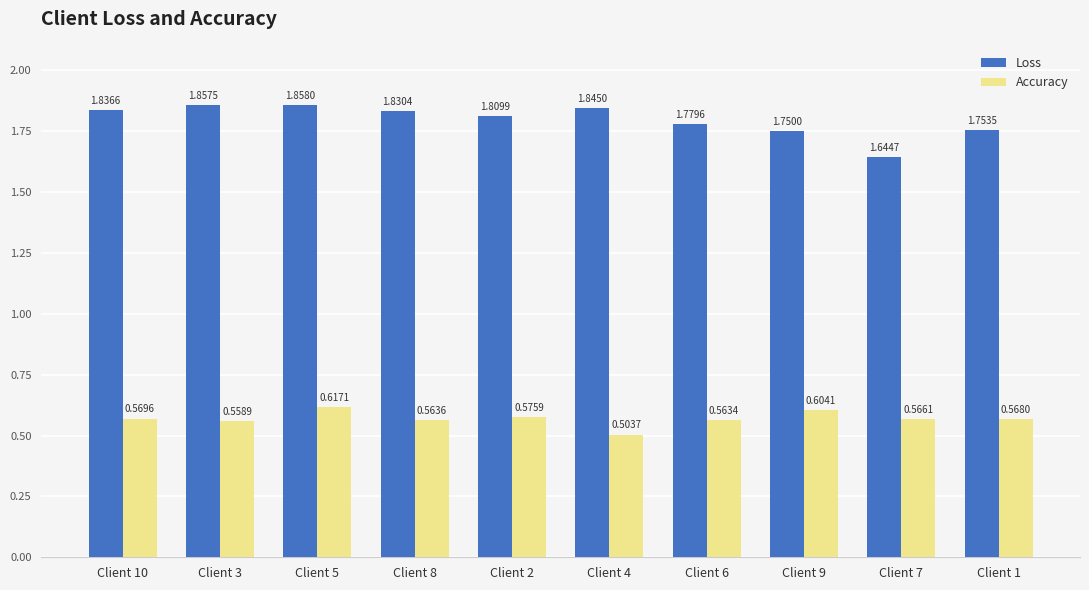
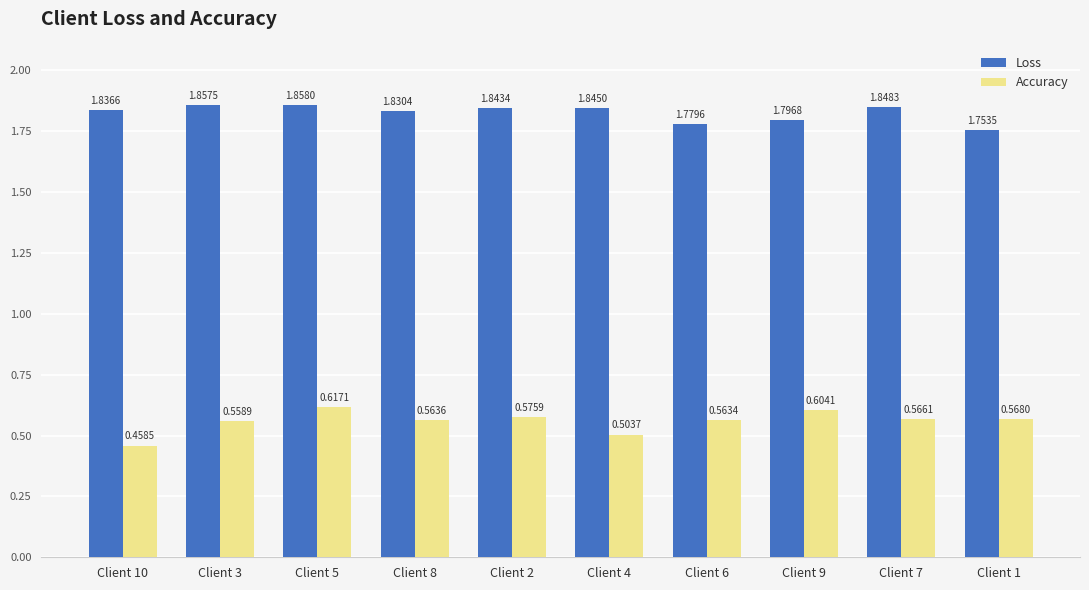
Accuracy, Client 10: 0.5696 -> 0.4585
Loss, Client 2: 1.8099 -> 1.8434
Loss, Client 9: 1.7500 -> 1.7968
Loss, Client 7: 1.6447 -> 1.8483
